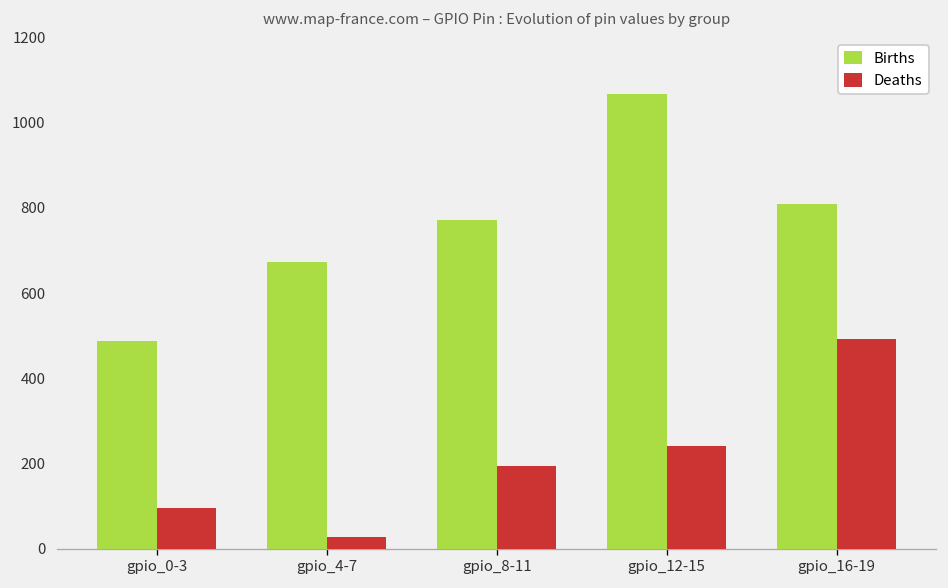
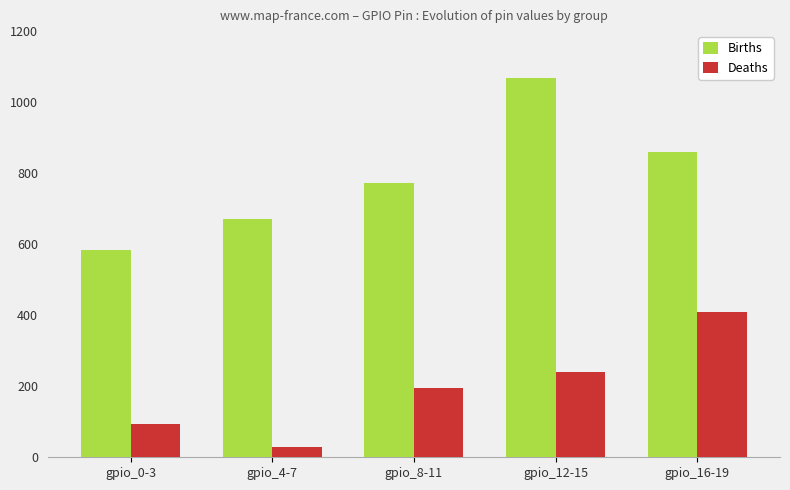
Births, gpio_0-3: 490 -> 580
Births, gpio_16-19: 810 -> 860
Deaths, gpio_16-19: 490 -> 410
